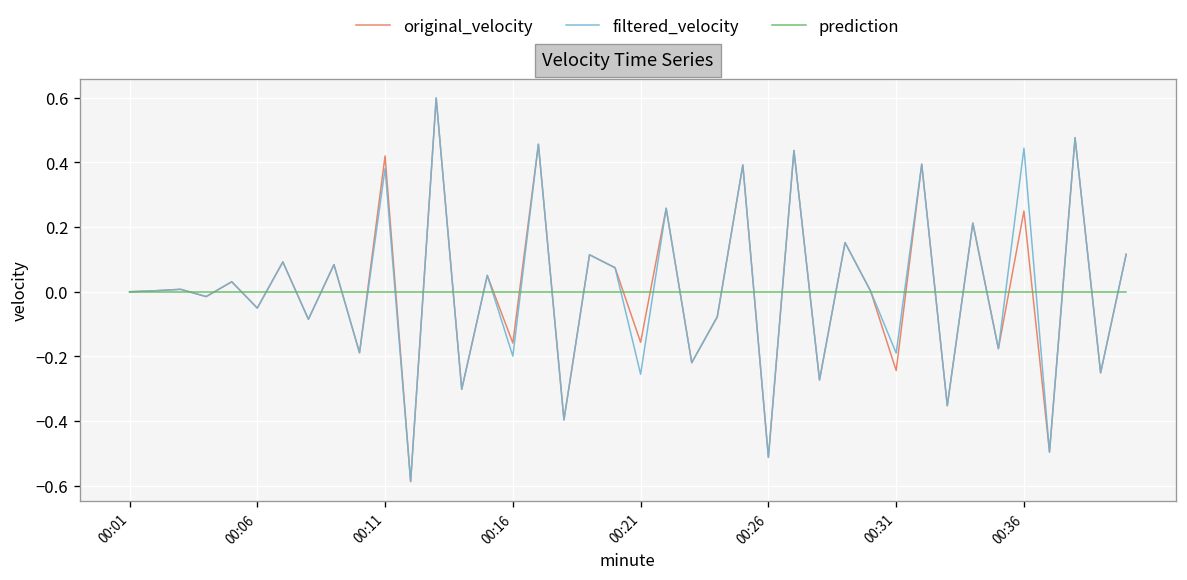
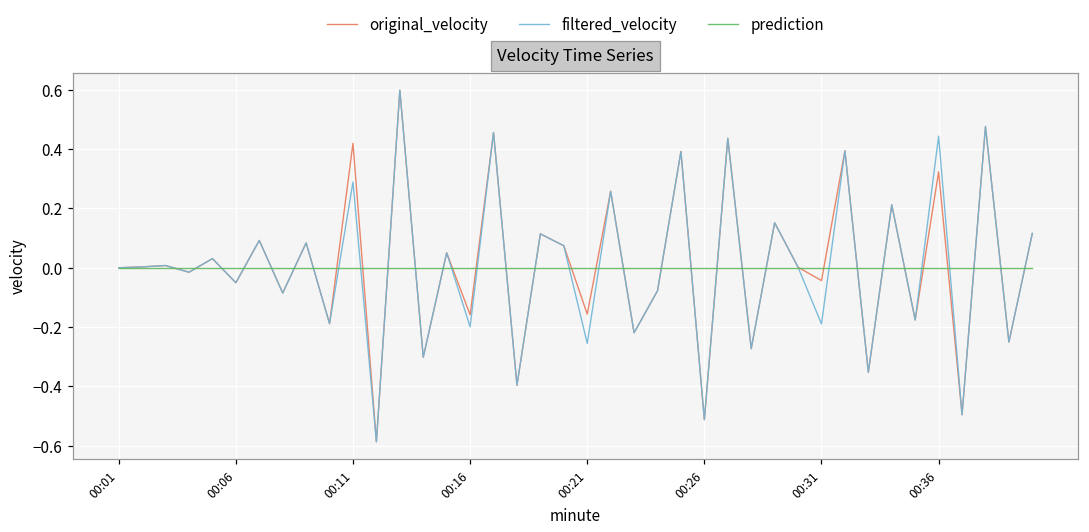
filtered_velocity, 00:11: 0.38 -> 0.29
original_velocity, 00:31: -0.24 -> -0.04
original_velocity, 00:36: 0.25 -> 0.32
